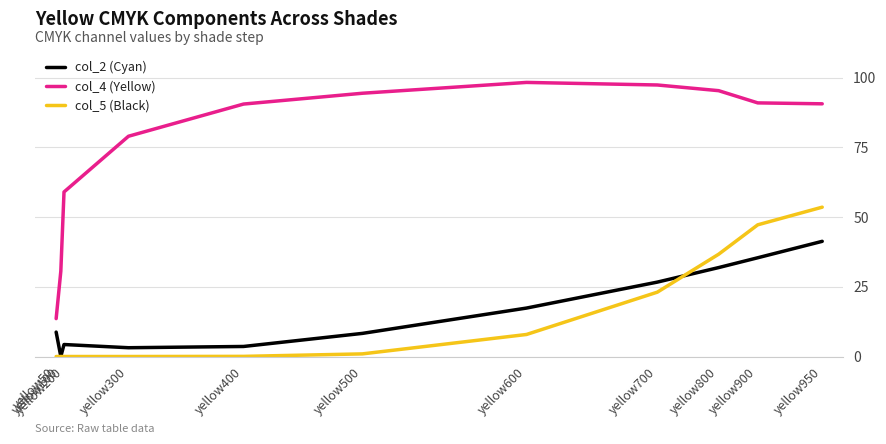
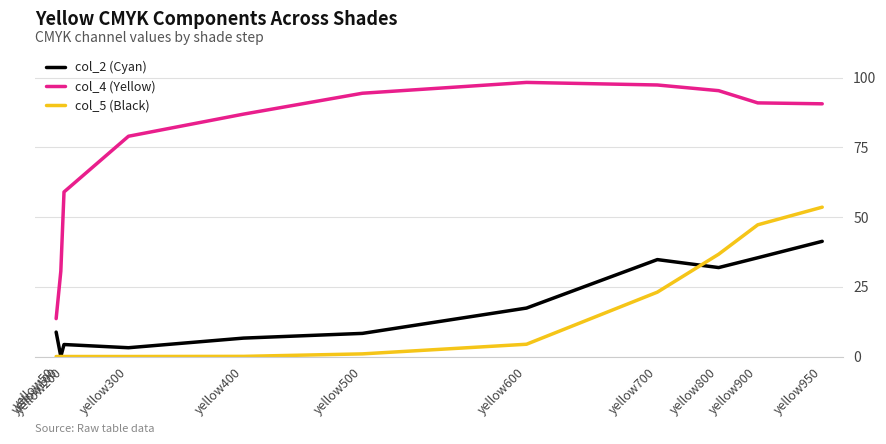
col_2 (Cyan), yellow400: 4 -> 7
col_4 (Yellow), yellow400: 91 -> 87
col_5 (Black), yellow600: 8 -> 4
col_2 (Cyan), yellow700: 27 -> 35
